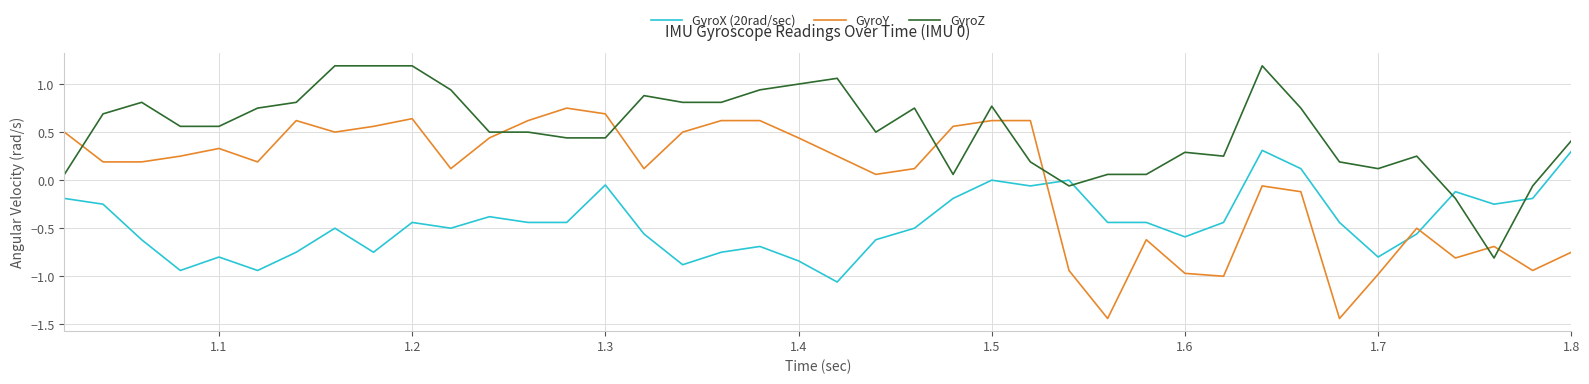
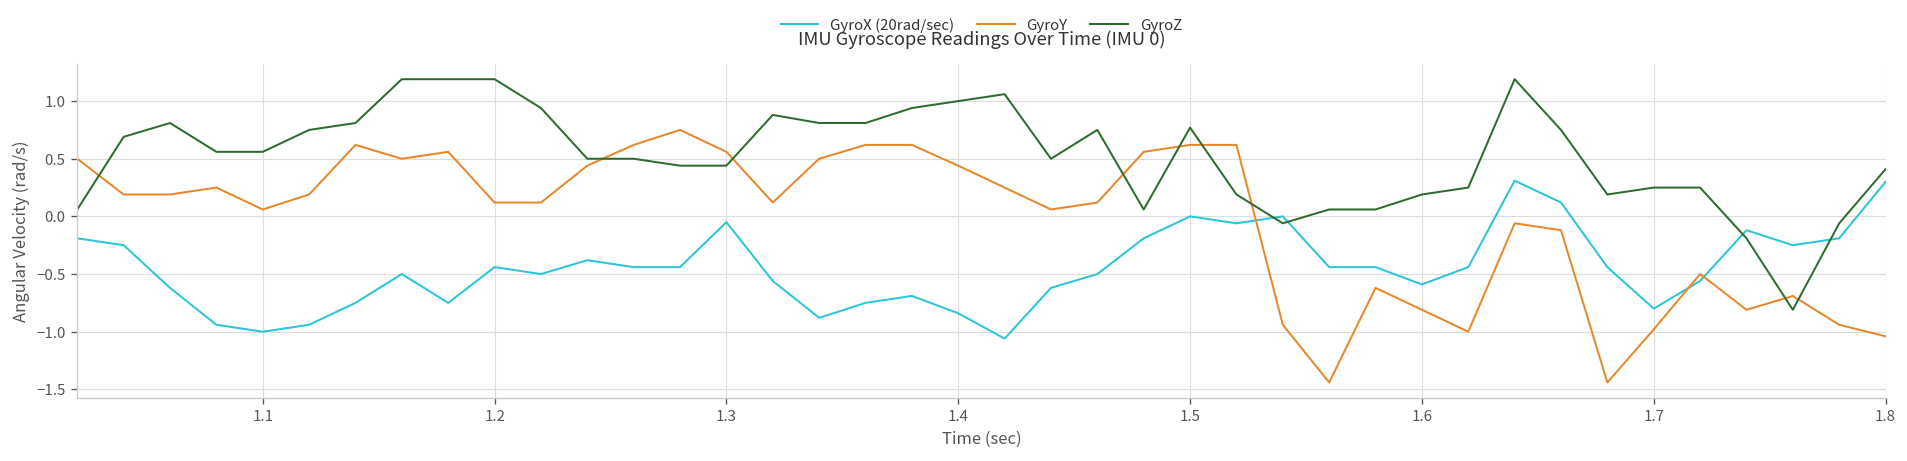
GyroX (20rad/sec), 1.1: -0.8 -> -1.0
GyroY, 1.1: 0.3 -> 0.1
GyroY, 1.2: 0.6 -> 0.1
GyroY, 1.3: 0.7 -> 0.6
GyroY, 1.6: -1.0 -> -0.8
GyroZ, 1.6: 0.3 -> 0.2
GyroZ, 1.7: 0.1 -> 0.3
GyroY, 1.8: -0.8 -> -1.0
